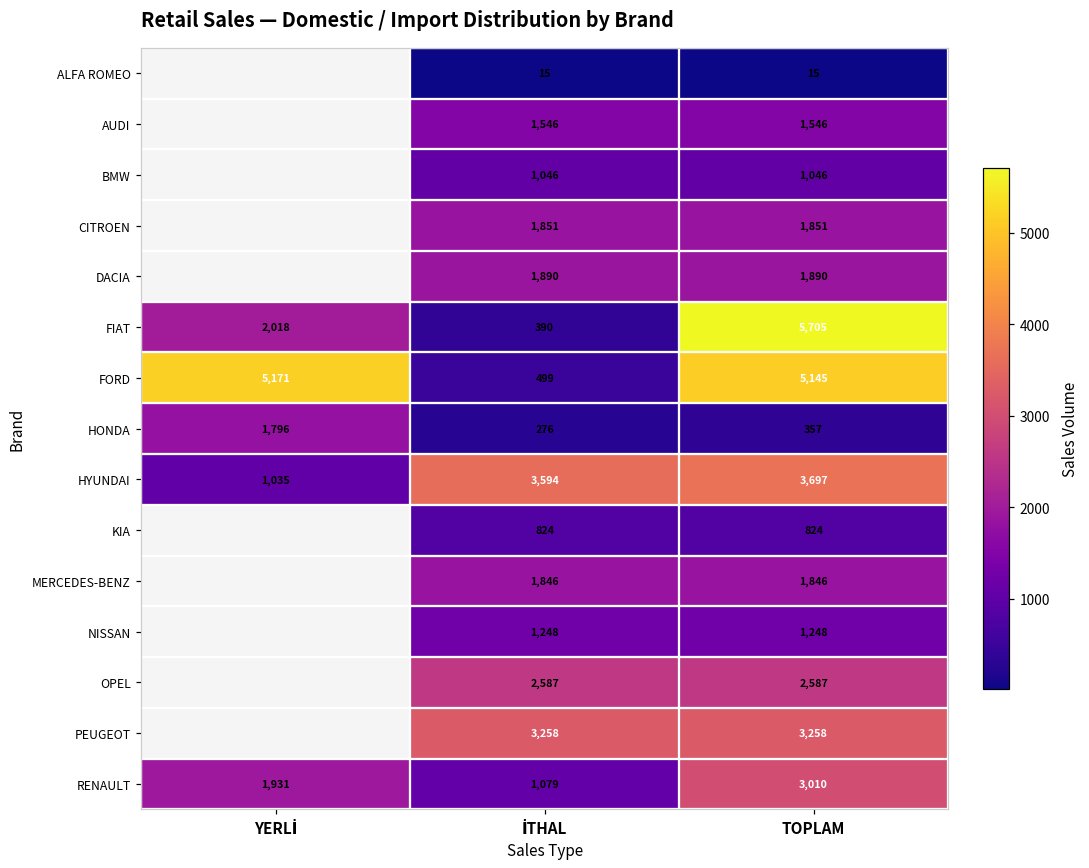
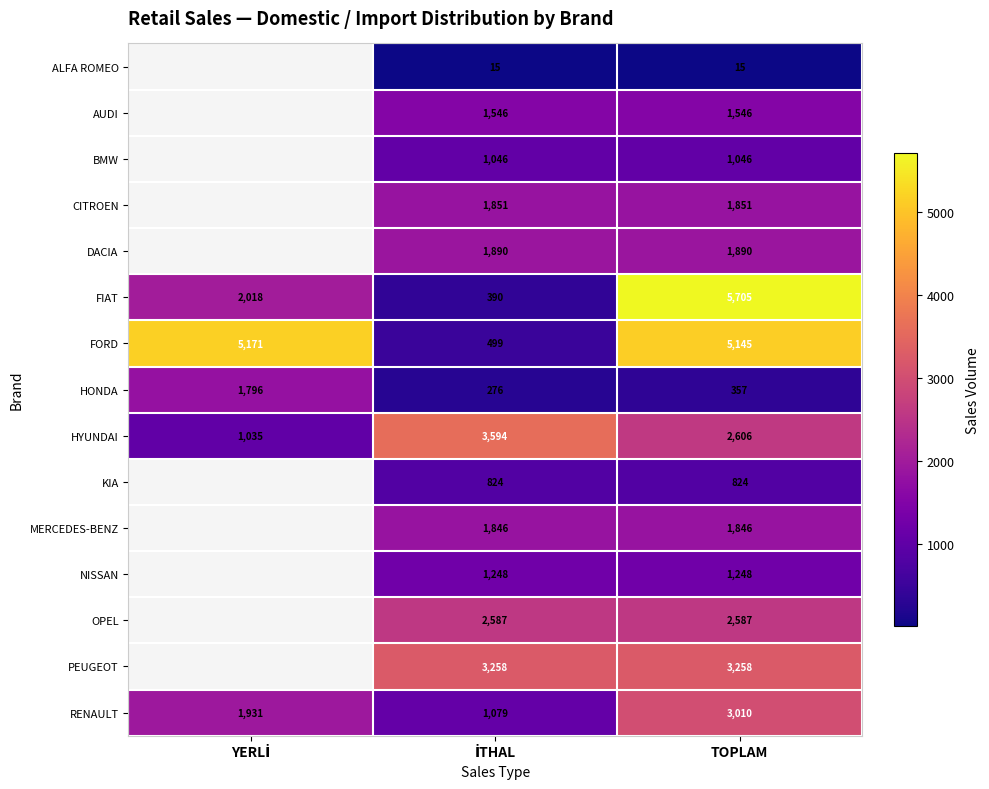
HYUNDAI, TOPLAM: 3,697 -> 2,606
